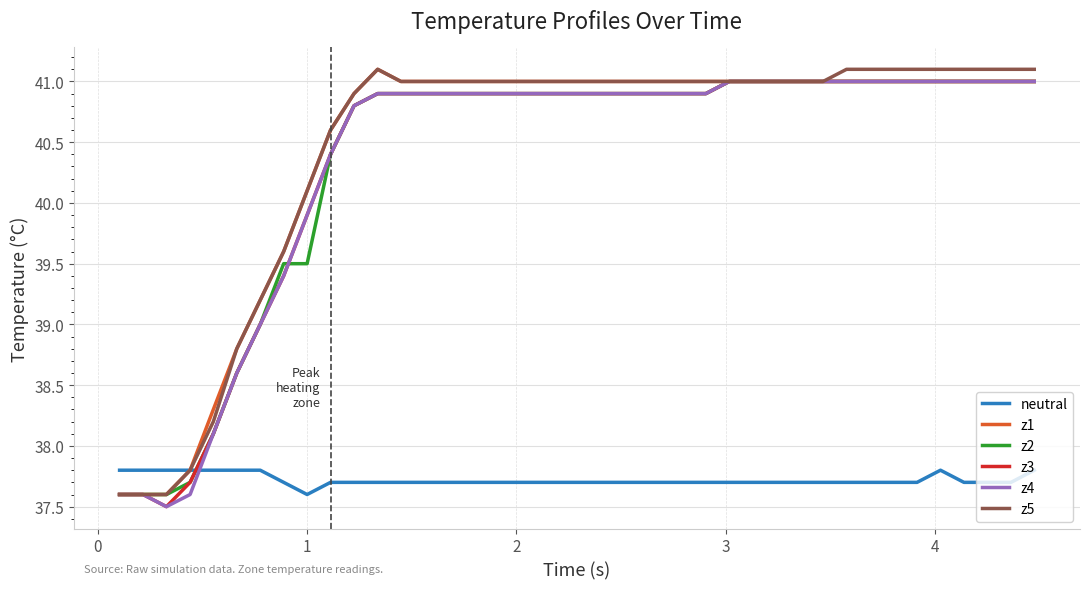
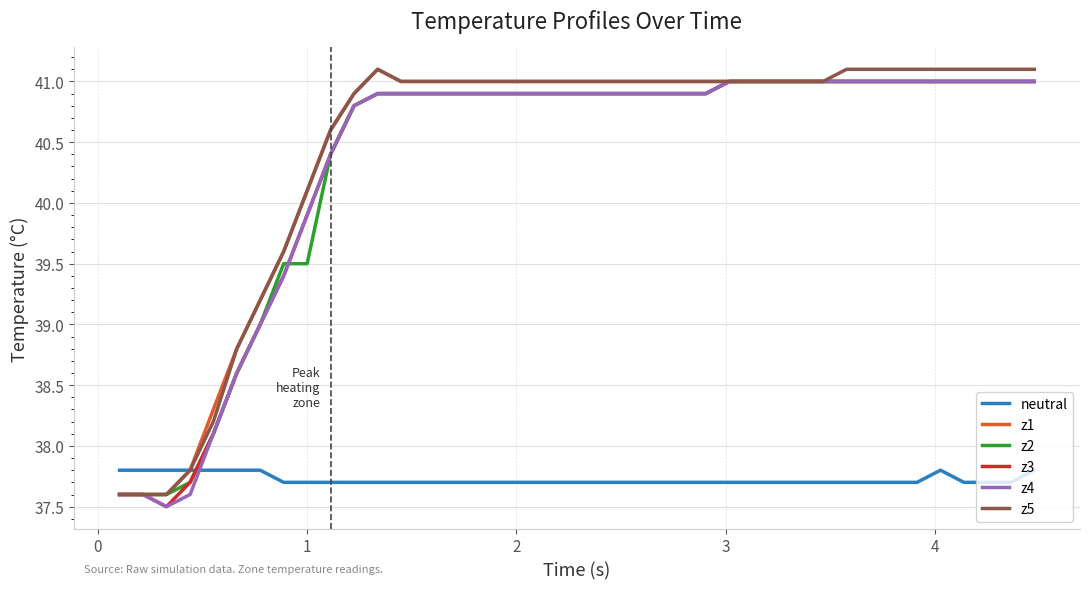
neutral, 1: 37.6 -> 37.7
